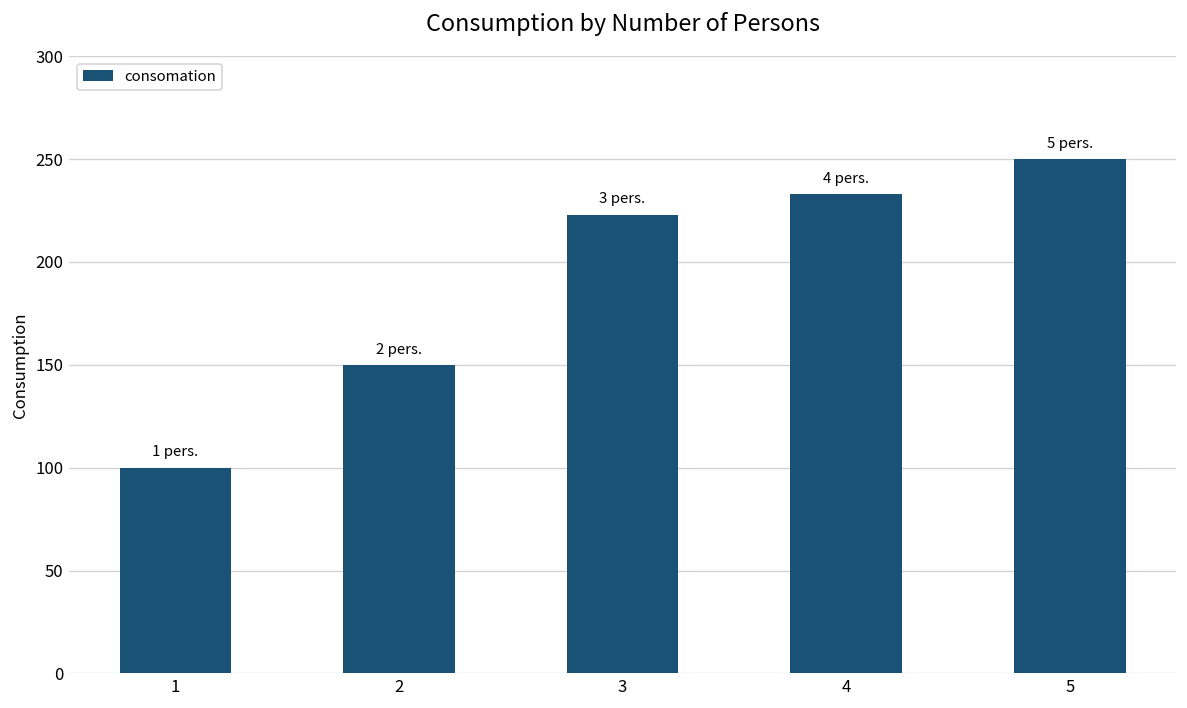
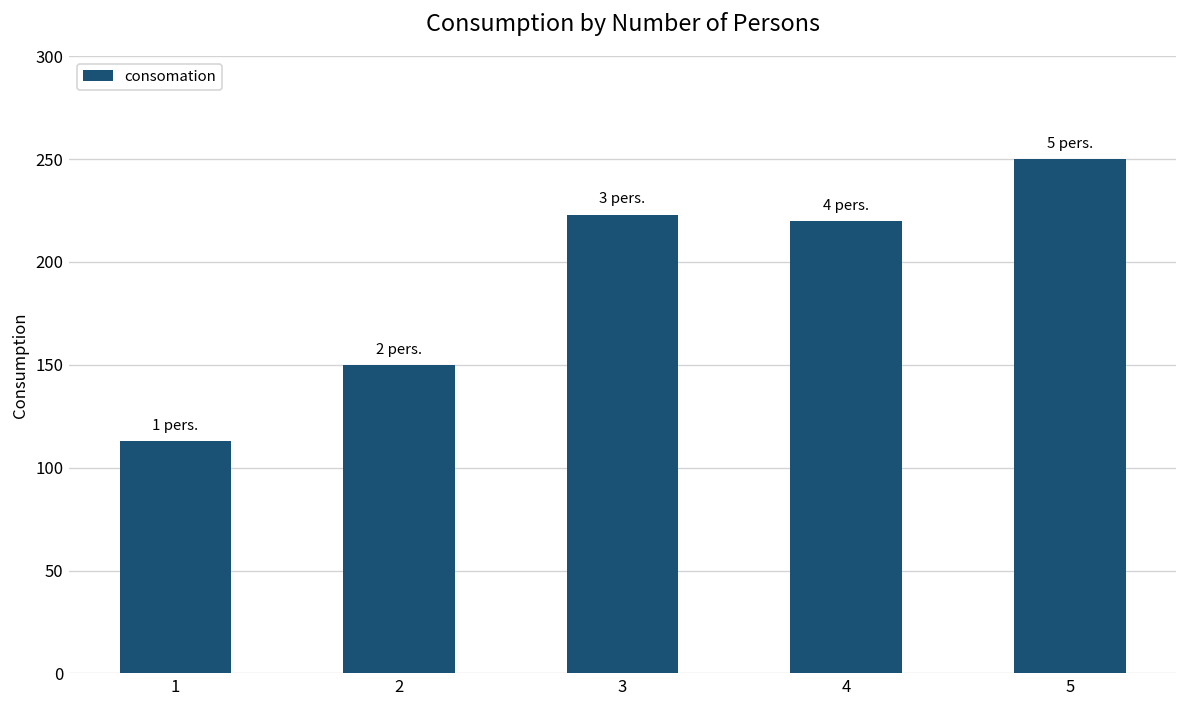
1: 100 -> 113
4: 233 -> 220
